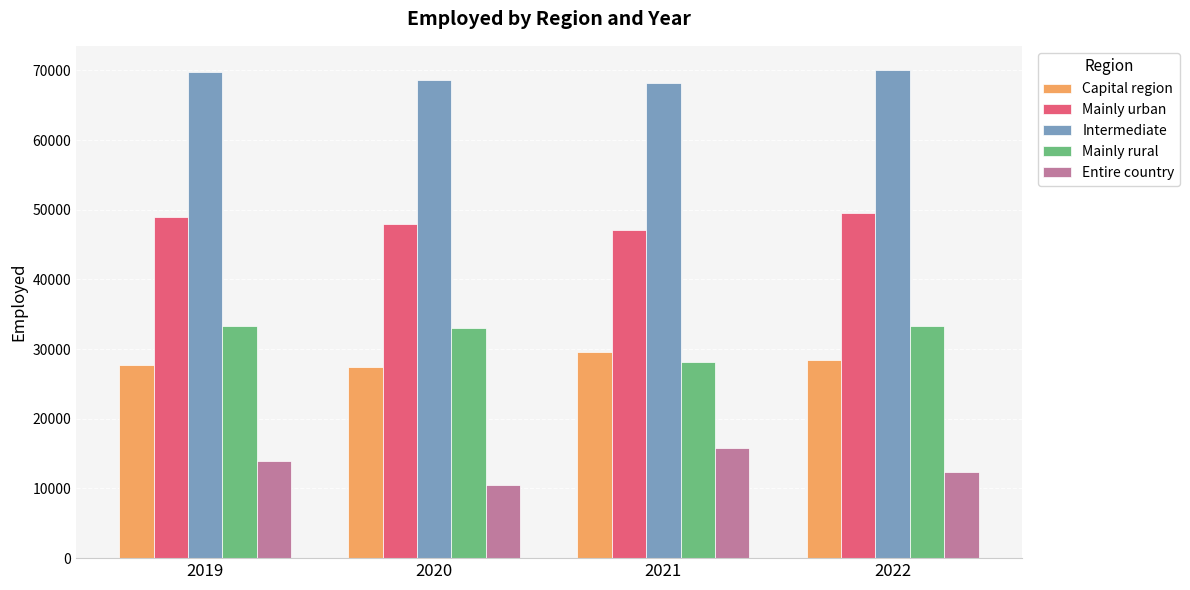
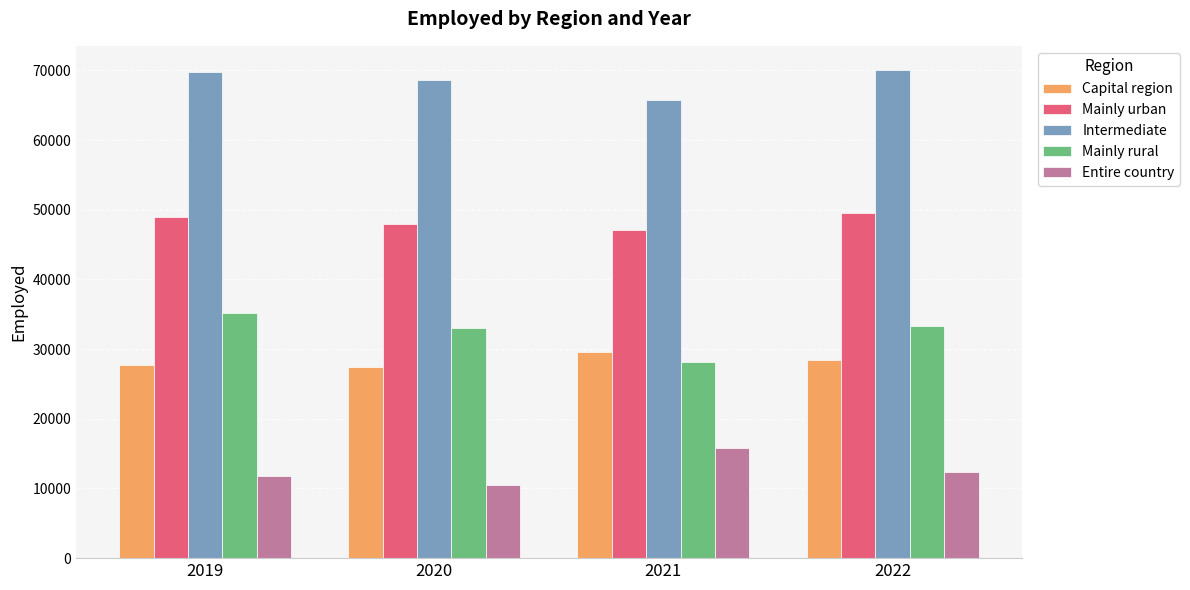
Mainly rural, 2019: 33000 -> 35000
Entire country, 2019: 14000 -> 12000
Intermediate, 2021: 68000 -> 66000
